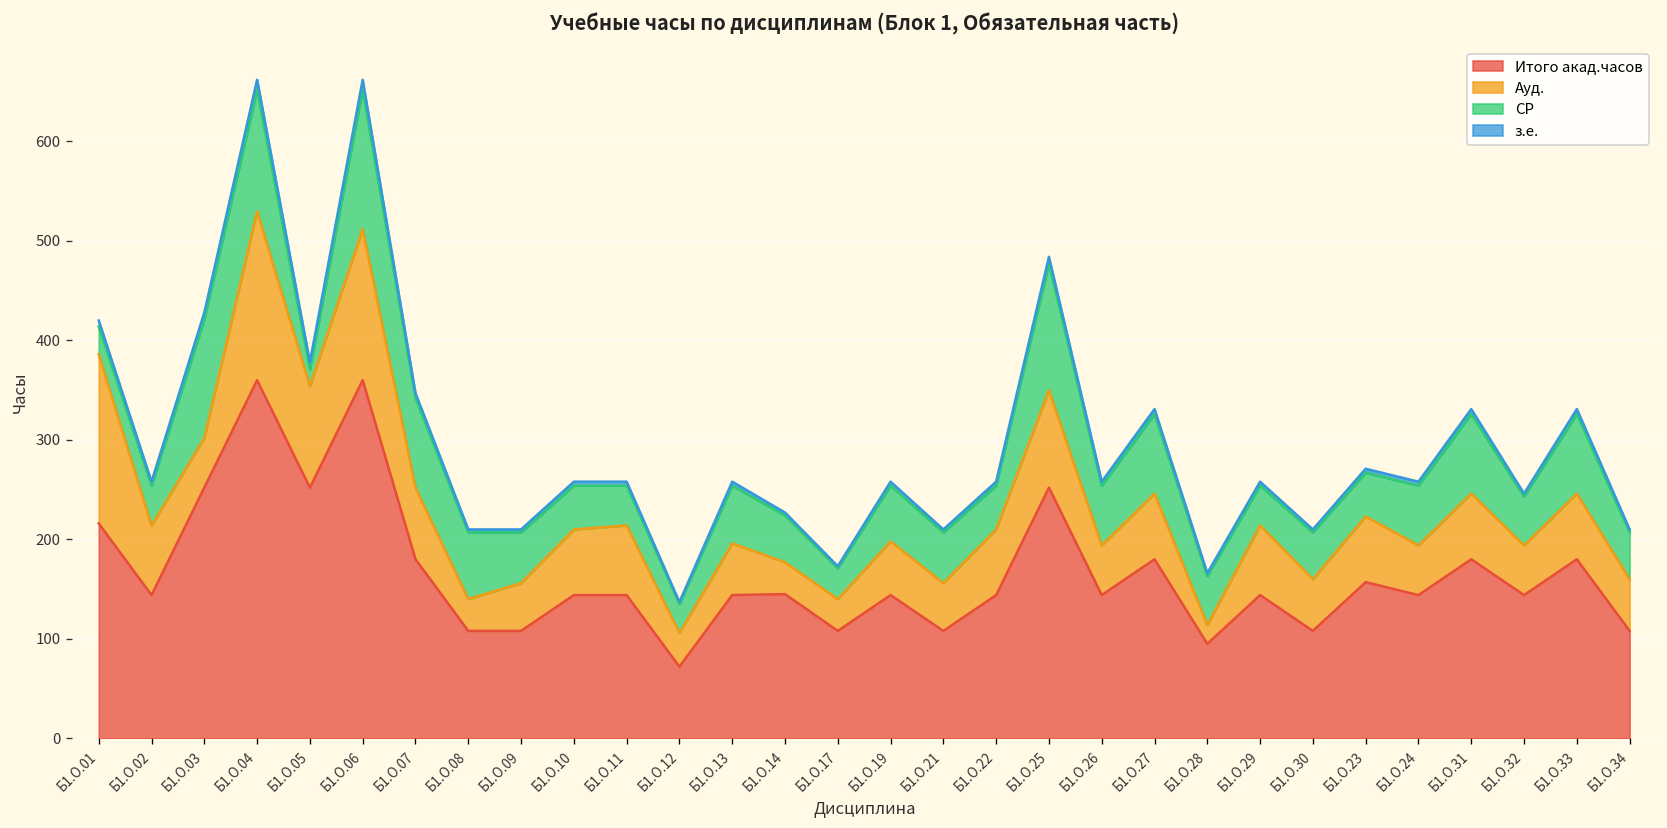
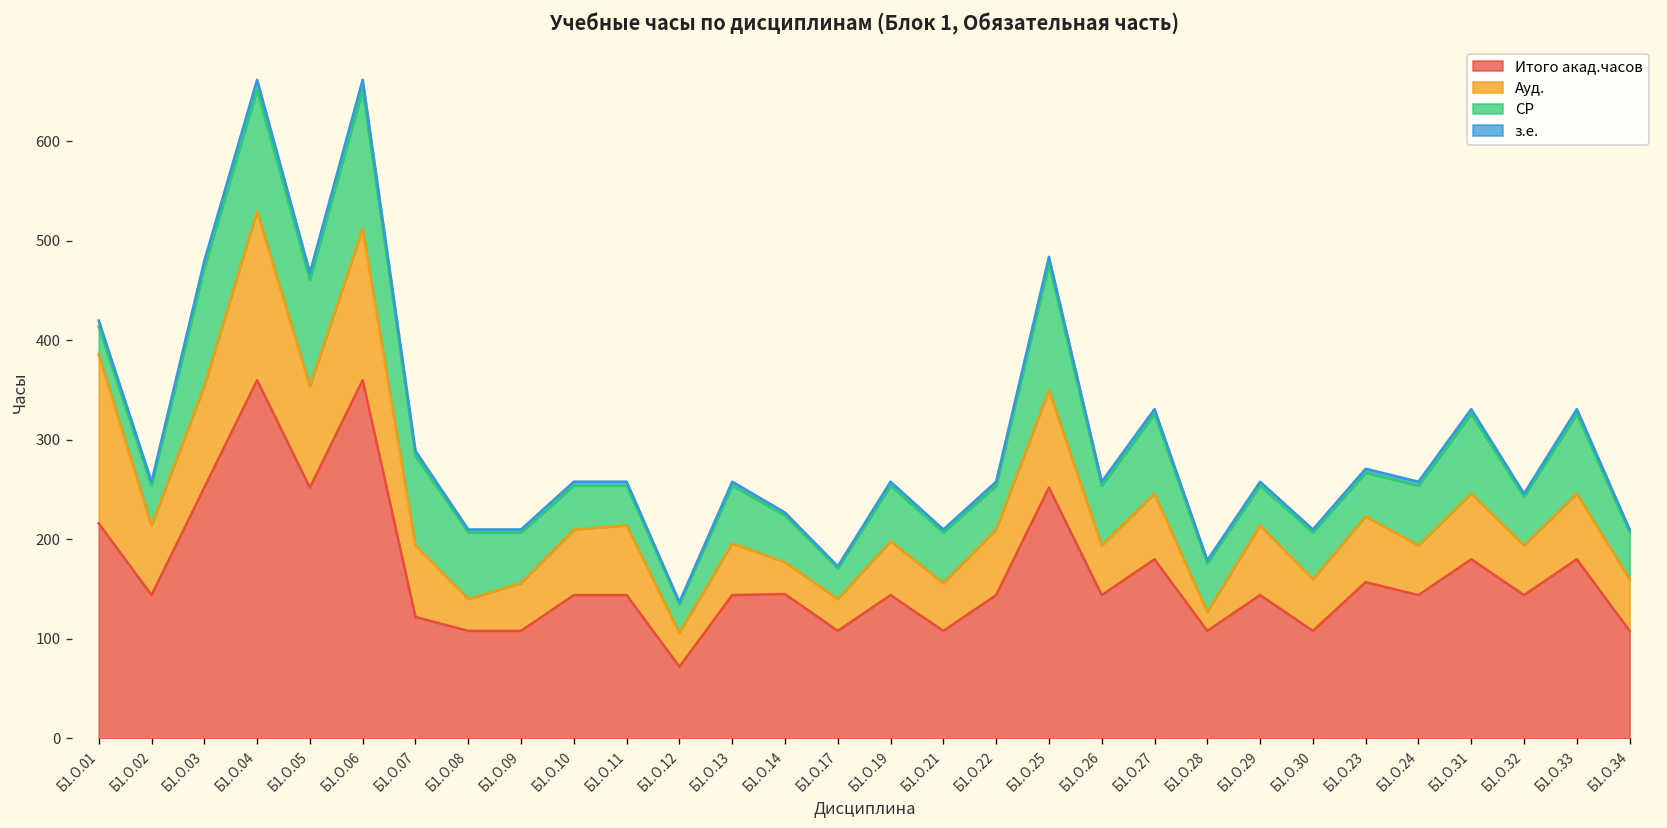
Ауд., Б1.О.03: 50 -> 100
СР, Б1.О.05: 20 -> 110
Итого акад.часов, Б1.О.07: 180 -> 120
Итого акад.часов, Б1.О.28: 100 -> 110
